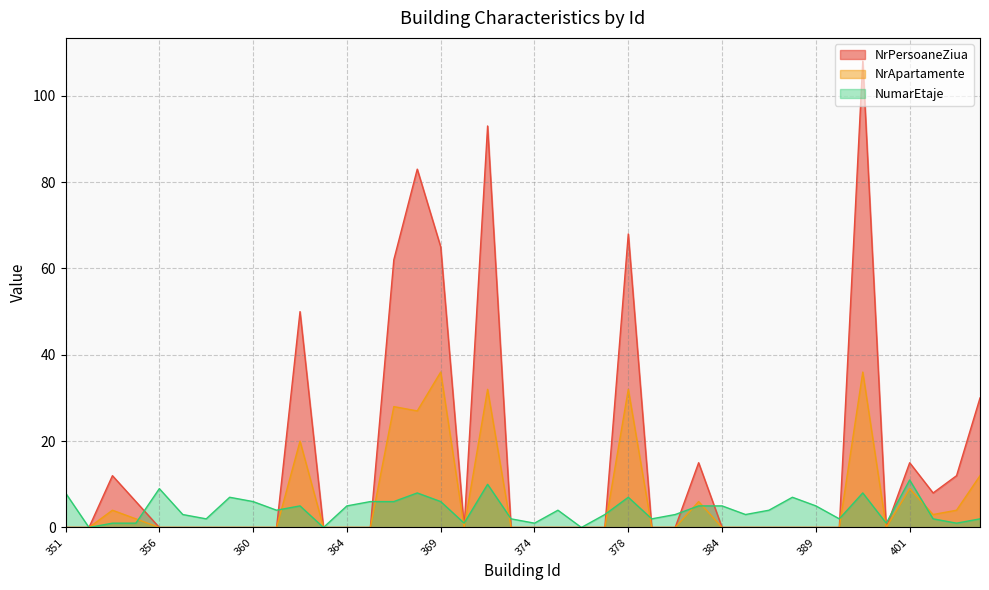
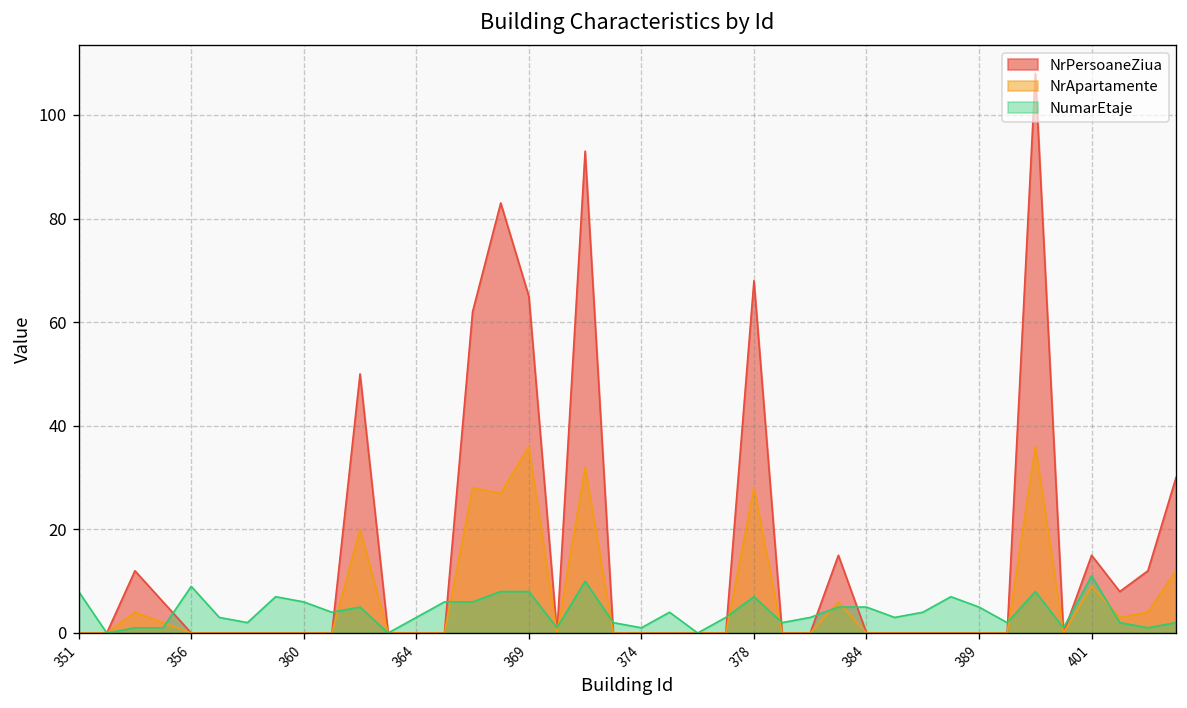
NumarEtaje, 364: 5 -> 3
NumarEtaje, 369: 6 -> 8
NrApartamente, 378: 32 -> 28
